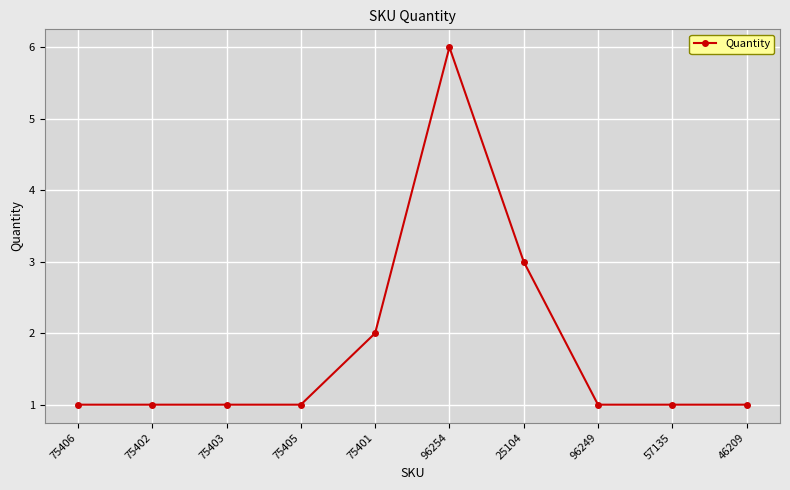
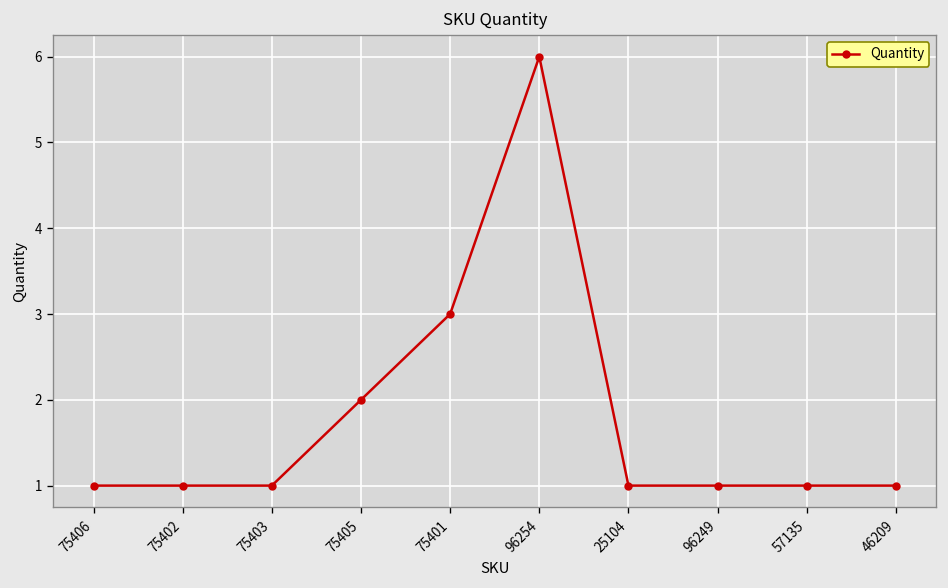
75405: 1 -> 2
75401: 2 -> 3
25104: 3 -> 1
